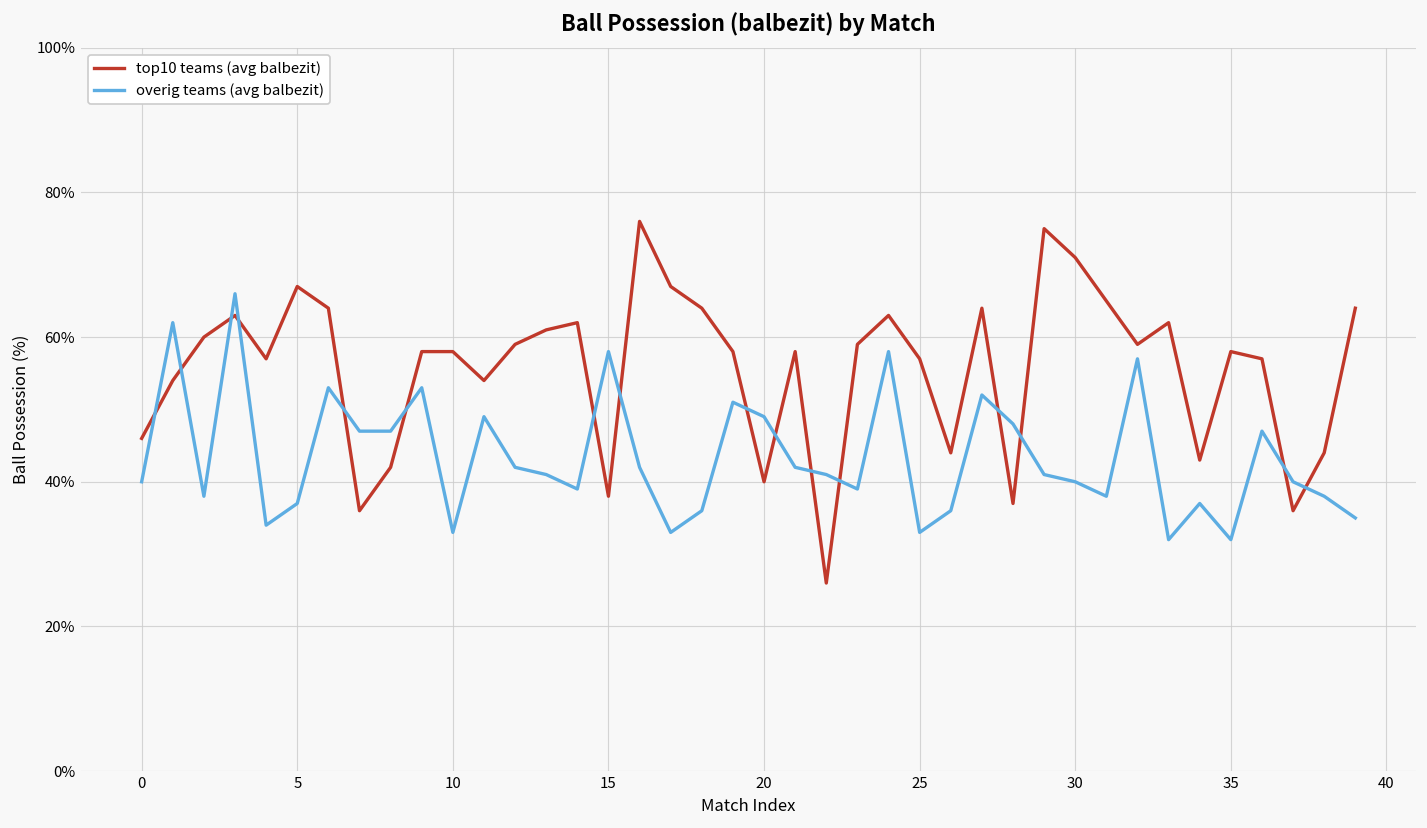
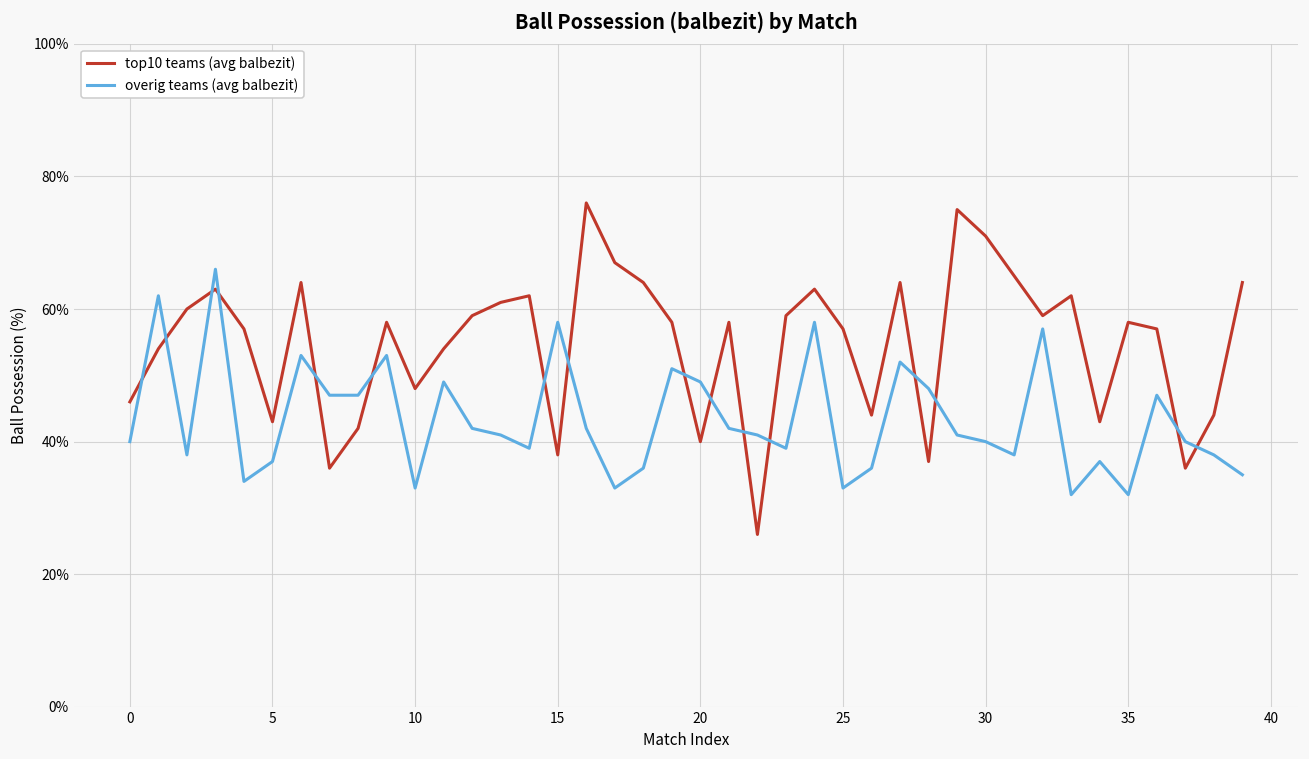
top10 teams (avg balbezit), 5: 67% -> 43%
top10 teams (avg balbezit), 10: 58% -> 48%
